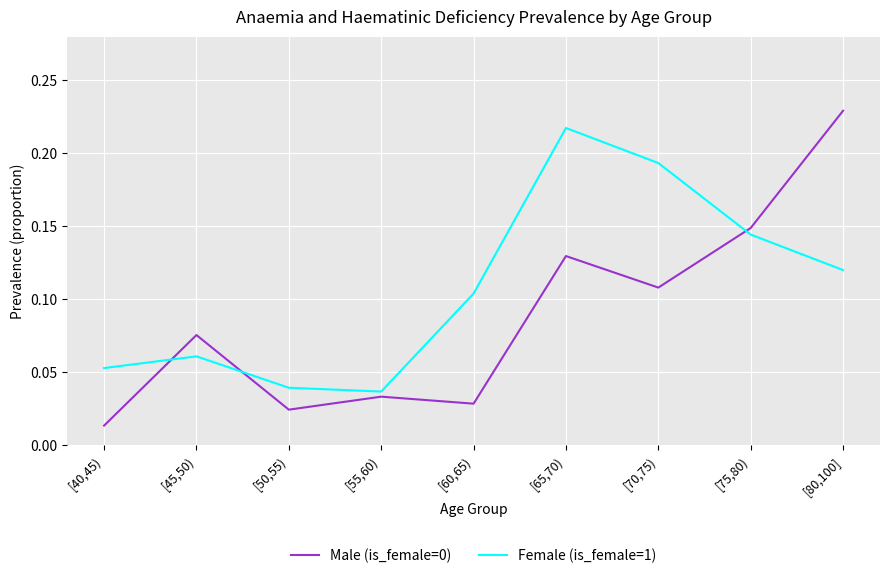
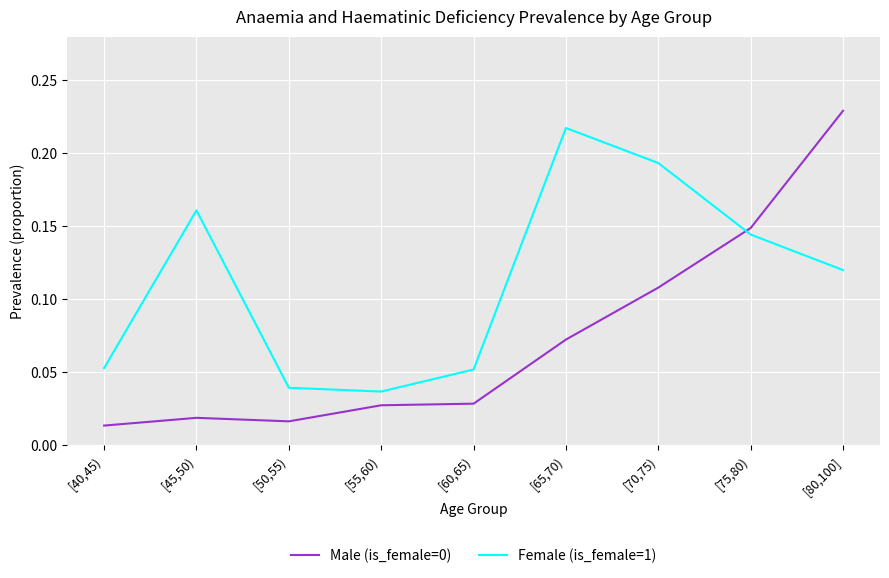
Male (is_female=0), [45,50): 0.076 -> 0.019
Female (is_female=1), [45,50): 0.061 -> 0.161
Male (is_female=0), [50,55): 0.025 -> 0.017
Male (is_female=0), [55,60): 0.033 -> 0.028
Female (is_female=1), [60,65): 0.104 -> 0.052
Male (is_female=0), [65,70): 0.130 -> 0.073
